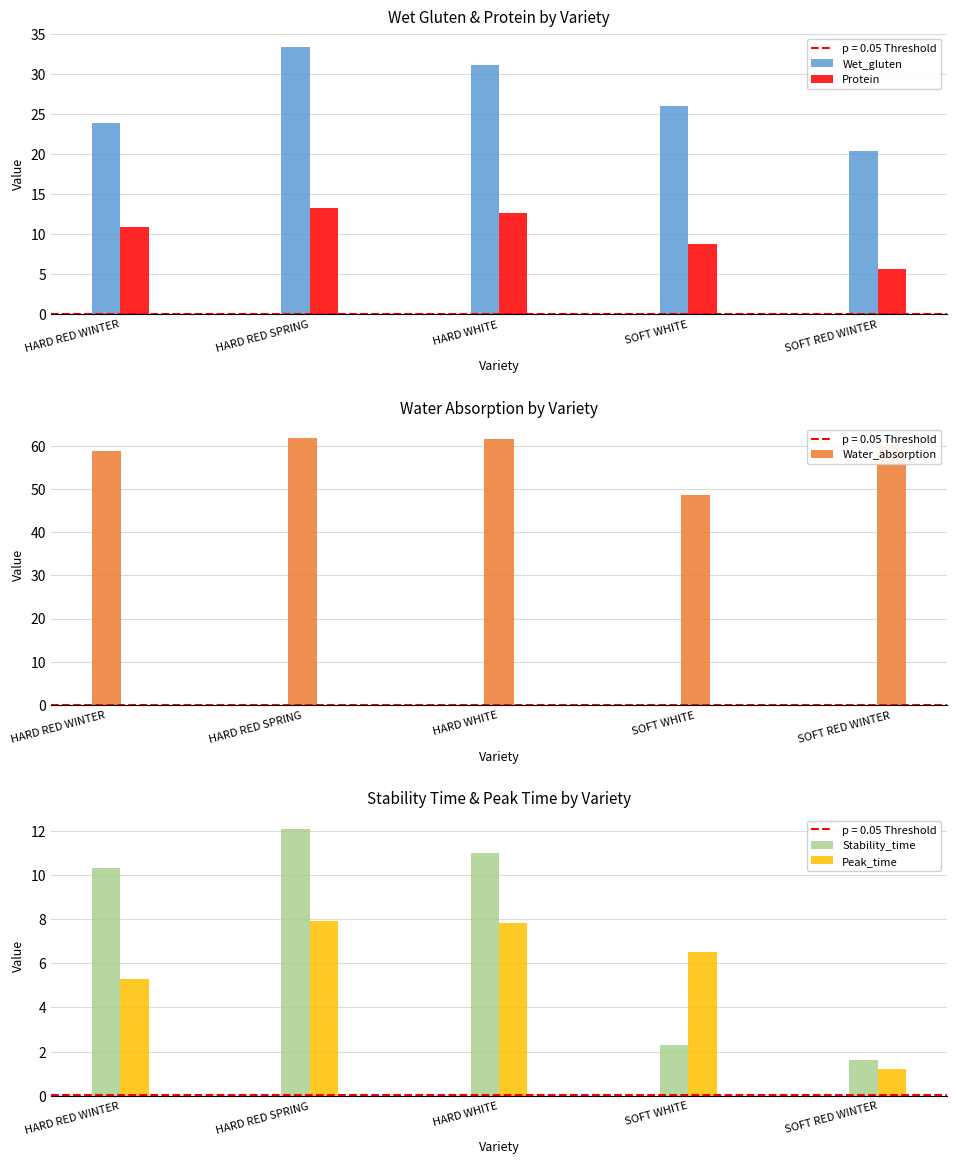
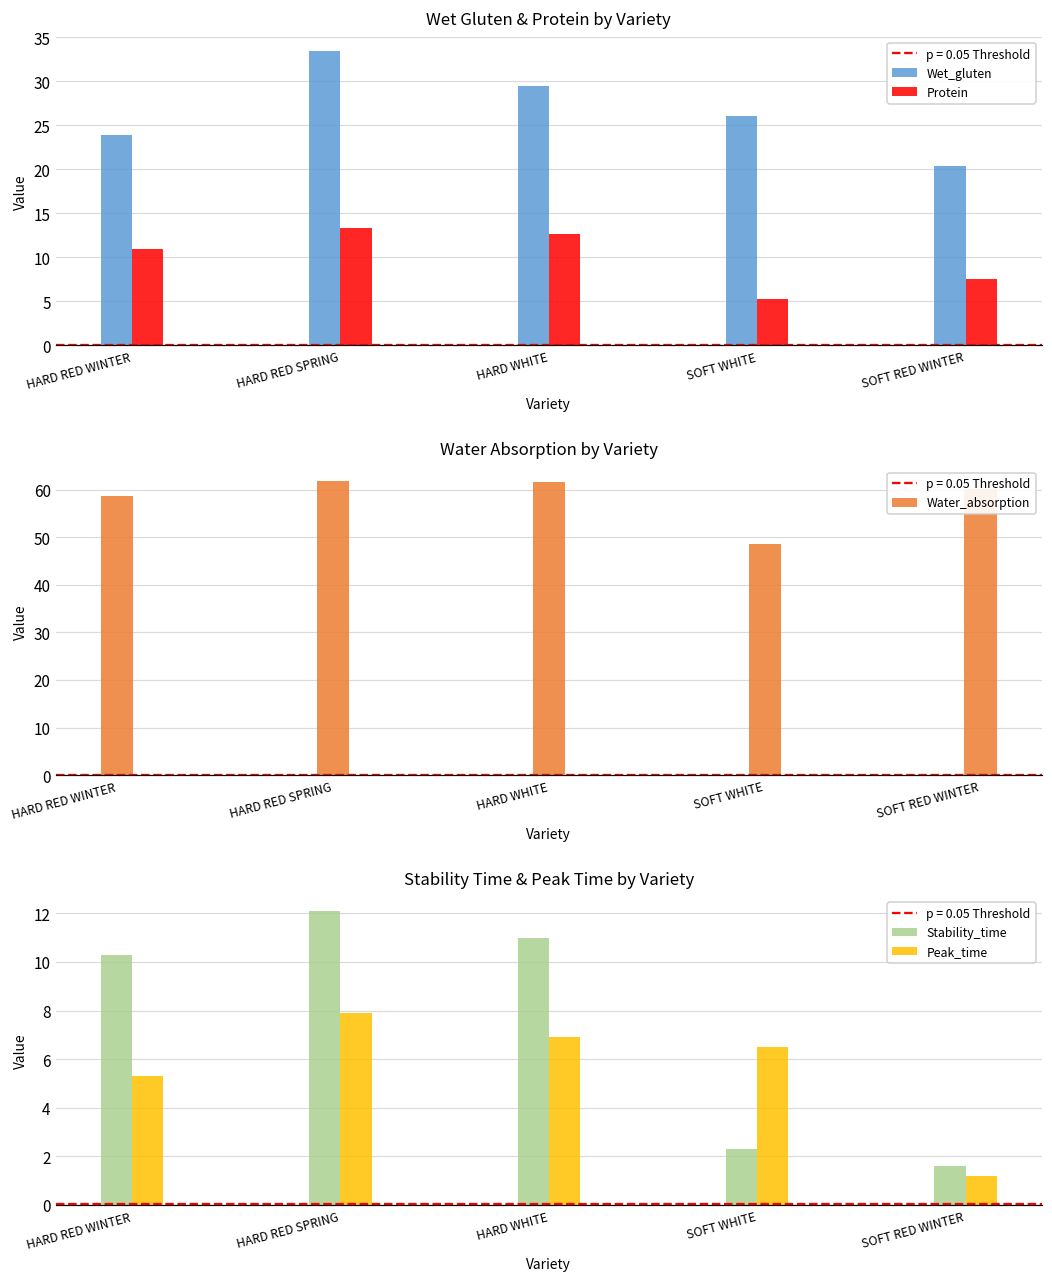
Wet Gluten & Protein by Variety, Wet_gluten, HARD WHITE: 31 -> 30
Wet Gluten & Protein by Variety, Protein, SOFT WHITE: 9 -> 5
Wet Gluten & Protein by Variety, Protein, SOFT RED WINTER: 6 -> 8
Stability Time & Peak Time by Variety, Peak_time, HARD WHITE: 7.8 -> 6.9
